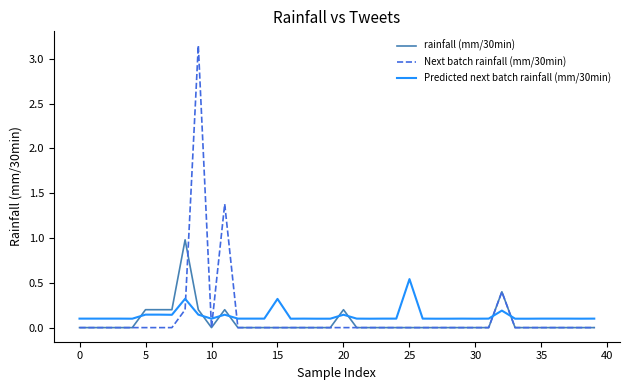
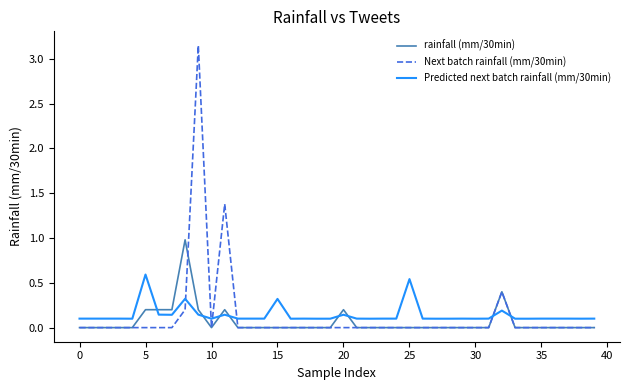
Predicted next batch rainfall (mm/30min), 5: 0.1 -> 0.6
